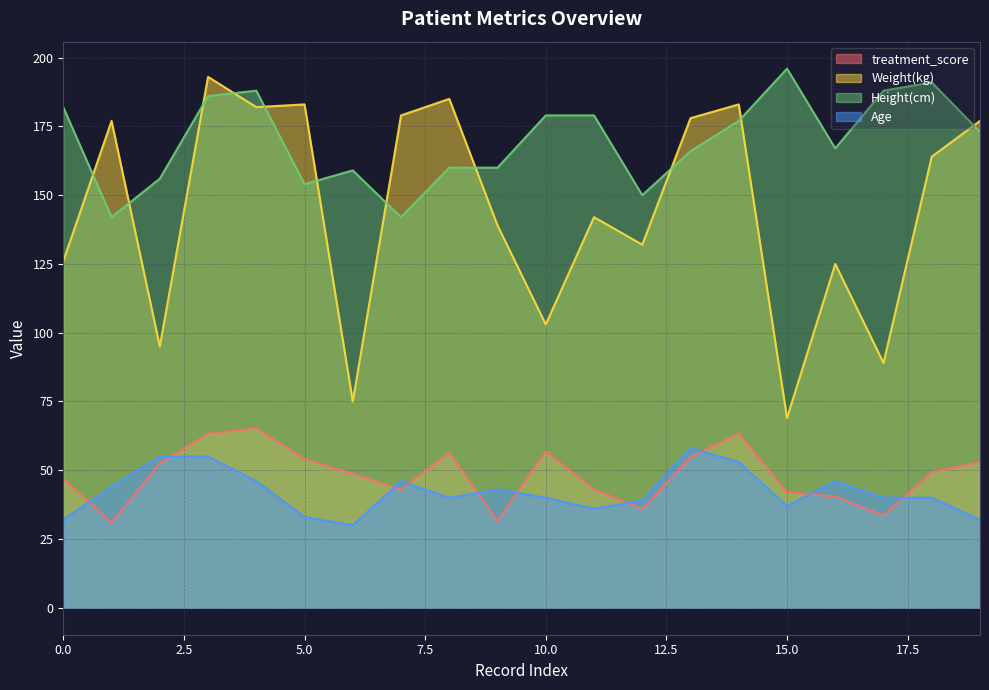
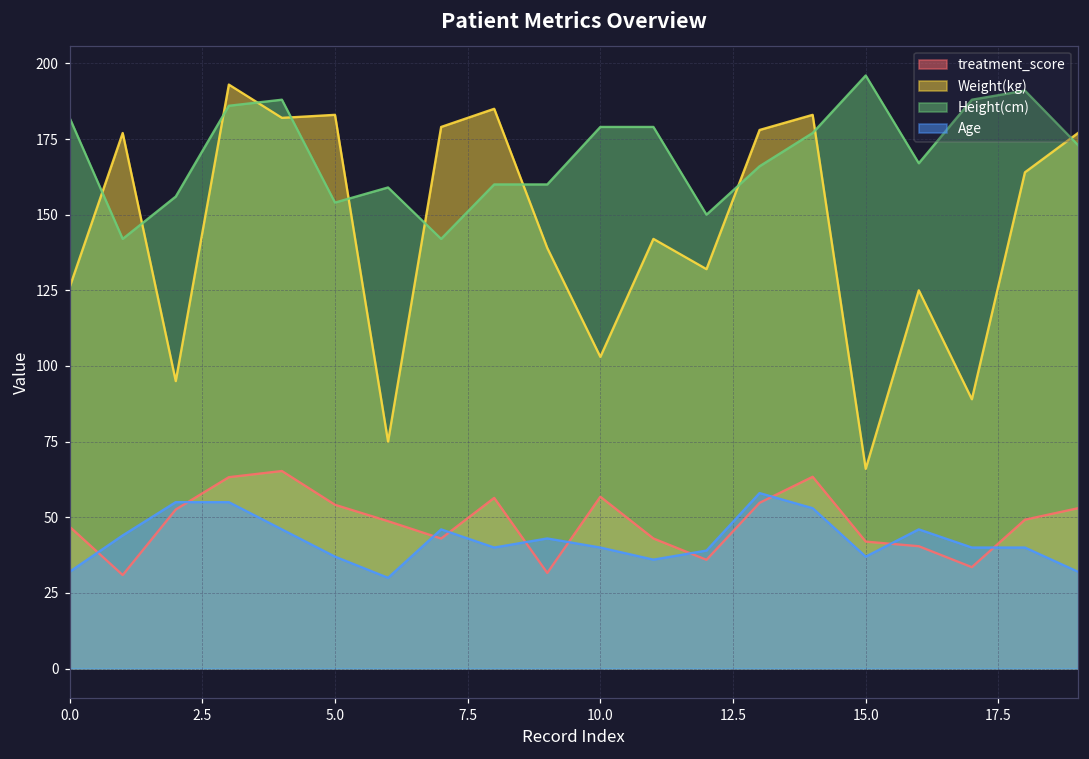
Age, 5.0: 33 -> 37
Weight(kg), 15.0: 69 -> 66
